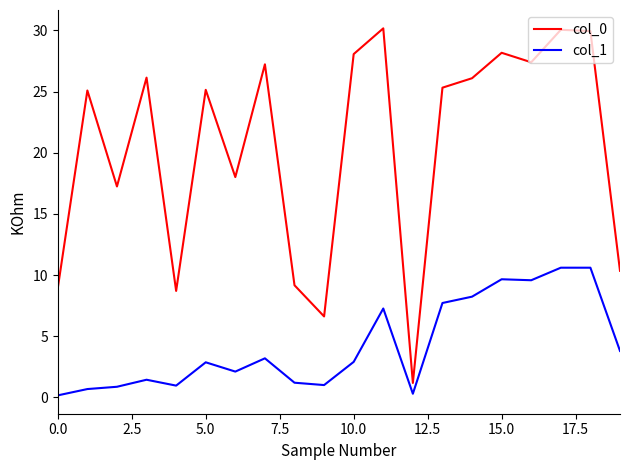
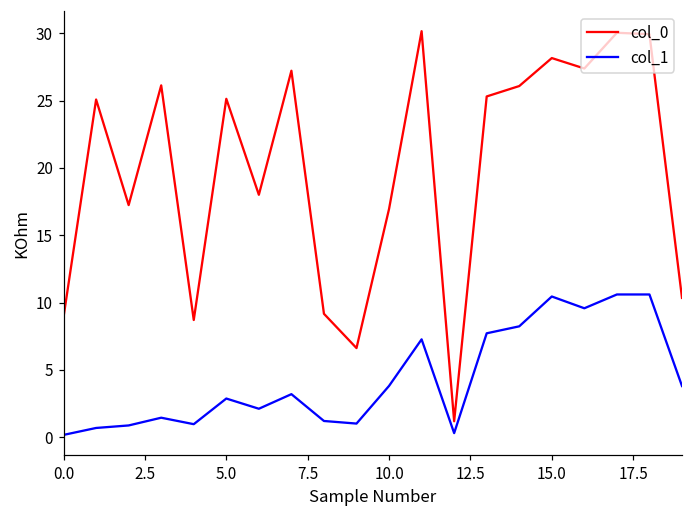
col_0, 10.0: 28.1 -> 17.0
col_1, 10.0: 2.9 -> 3.8
col_1, 15.0: 9.7 -> 10.4
